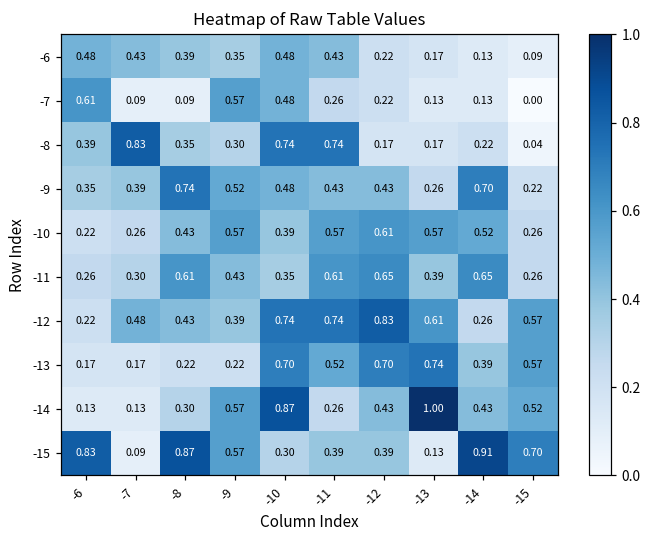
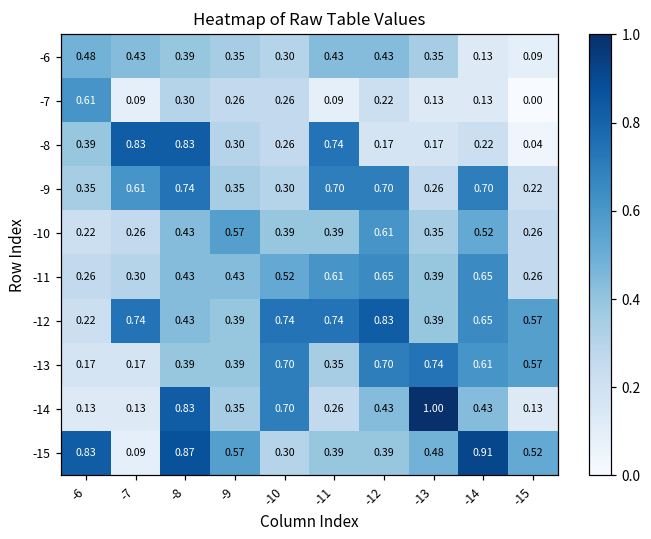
-6, -10: 0.48 -> 0.30
-6, -12: 0.22 -> 0.43
-6, -13: 0.17 -> 0.35
-7, -8: 0.09 -> 0.30
-7, -9: 0.57 -> 0.26
-7, -10: 0.48 -> 0.26
-7, -11: 0.26 -> 0.09
-8, -8: 0.35 -> 0.83
-8, -10: 0.74 -> 0.26
-9, -7: 0.39 -> 0.61
-9, -9: 0.52 -> 0.35
-9, -10: 0.48 -> 0.30
-9, -11: 0.43 -> 0.70
-9, -12: 0.43 -> 0.70
-10, -11: 0.57 -> 0.39
-10, -13: 0.57 -> 0.35
-11, -8: 0.61 -> 0.43
-11, -10: 0.35 -> 0.52
-12, -7: 0.48 -> 0.74
-12, -13: 0.61 -> 0.39
-12, -14: 0.26 -> 0.65
-13, -8: 0.22 -> 0.39
-13, -9: 0.22 -> 0.39
-13, -11: 0.52 -> 0.35
-13, -14: 0.39 -> 0.61
-14, -8: 0.30 -> 0.83
-14, -9: 0.57 -> 0.35
-14, -10: 0.87 -> 0.70
-14, -15: 0.52 -> 0.13
-15, -13: 0.13 -> 0.48
-15, -15: 0.70 -> 0.52
